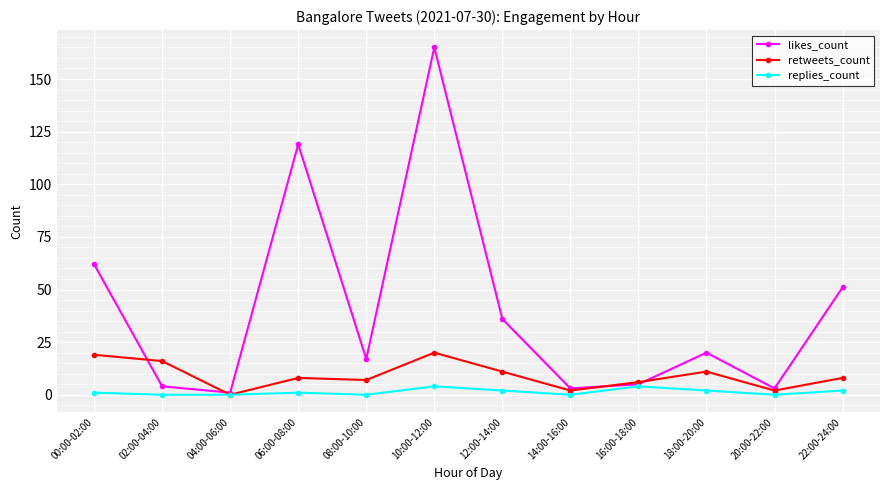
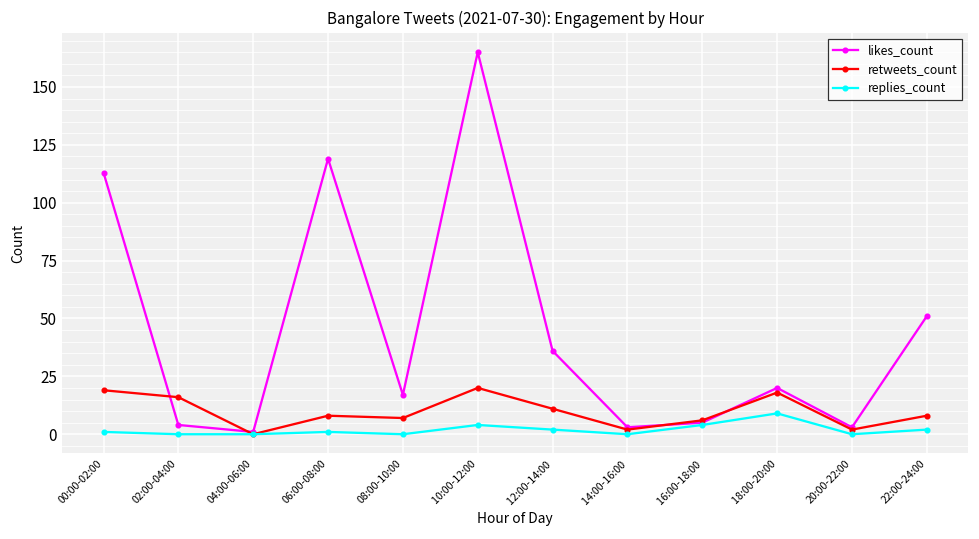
likes_count, 00:00-02:00: 62 -> 113
retweets_count, 18:00-20:00: 11 -> 18
replies_count, 18:00-20:00: 2 -> 9
